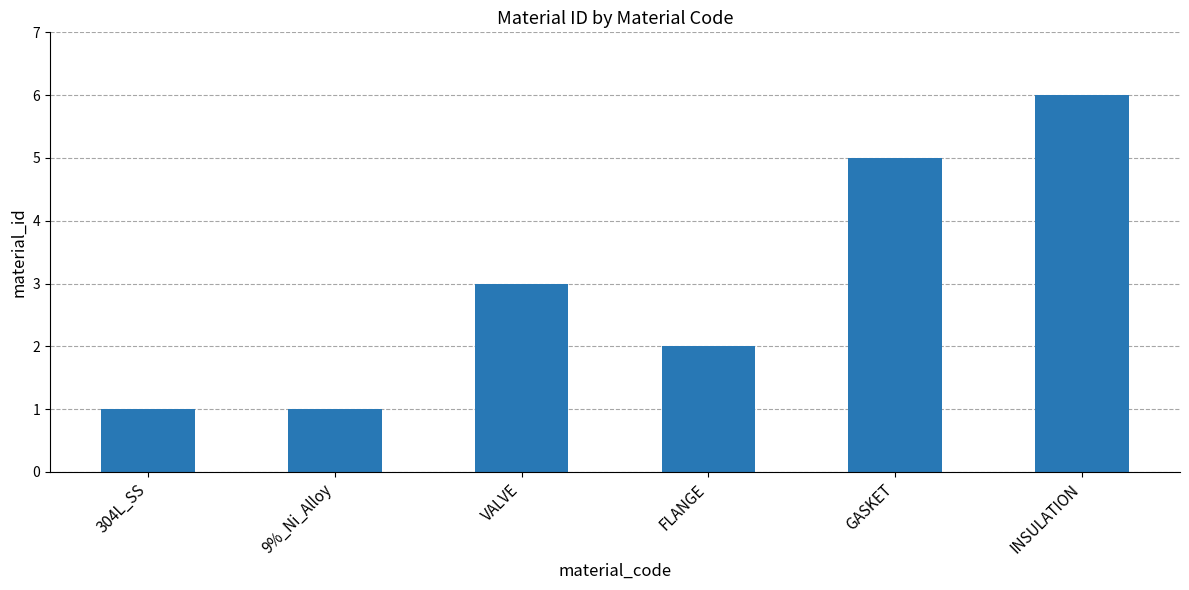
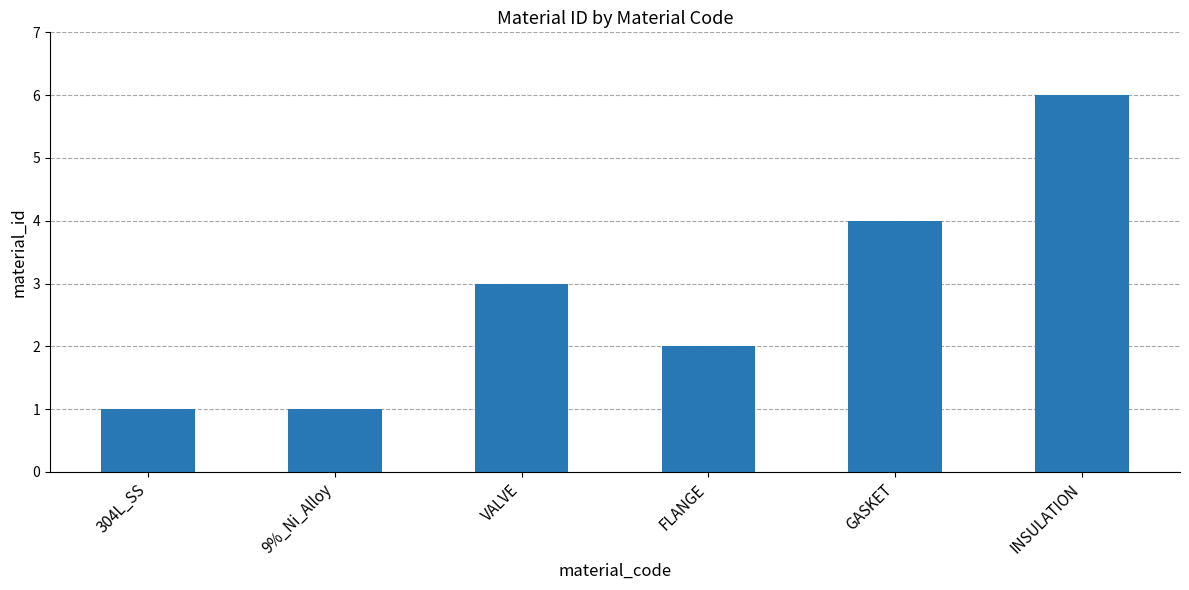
GASKET: 5 -> 4
